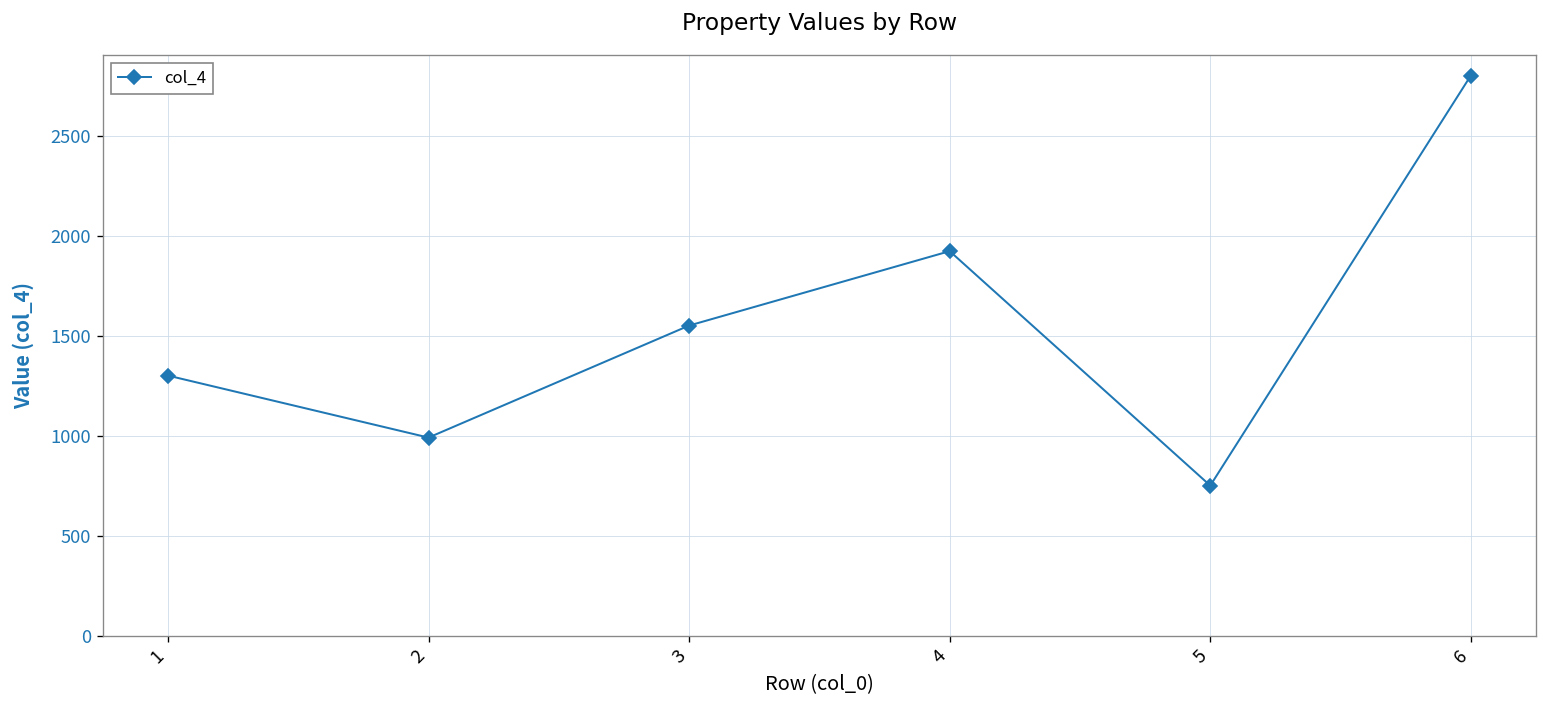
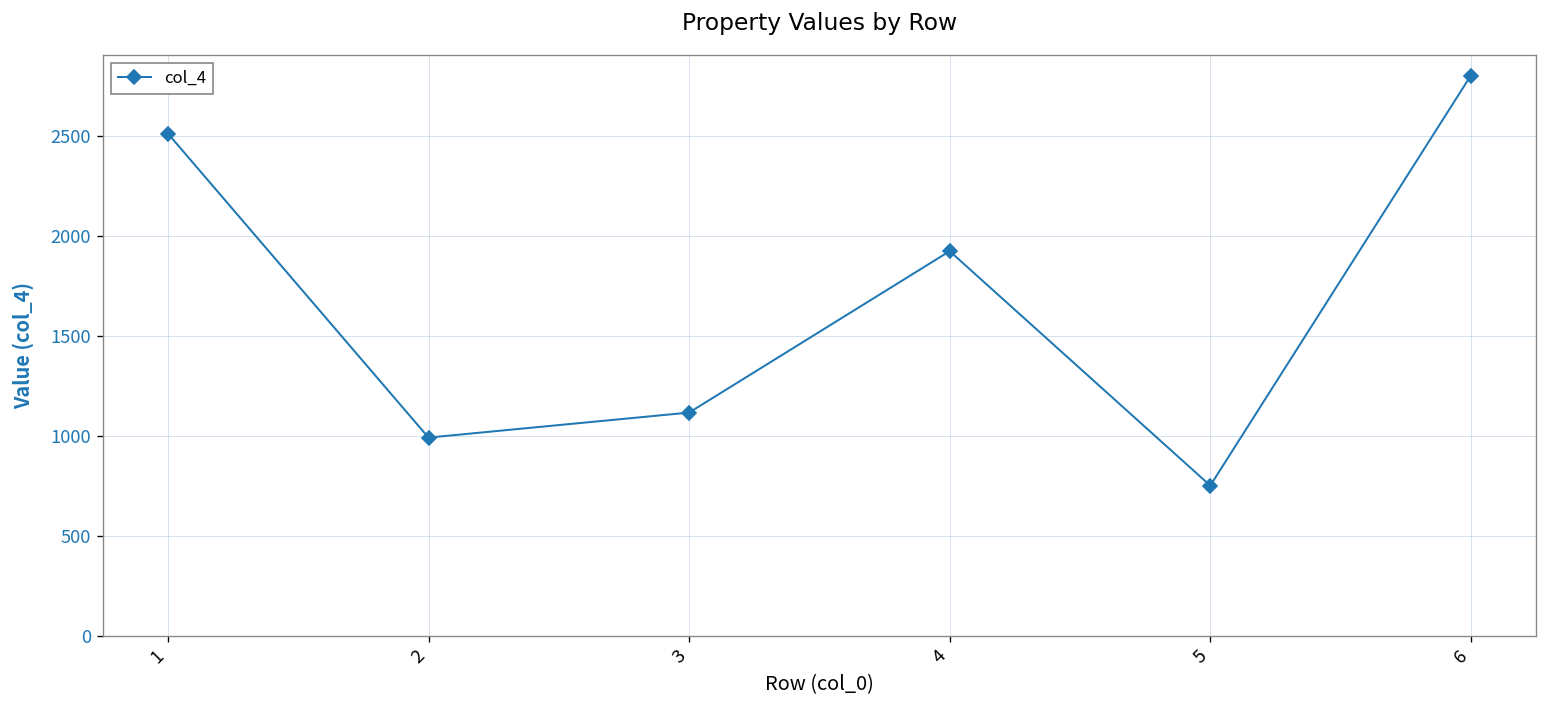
1: 1300 -> 2510
3: 1550 -> 1120
